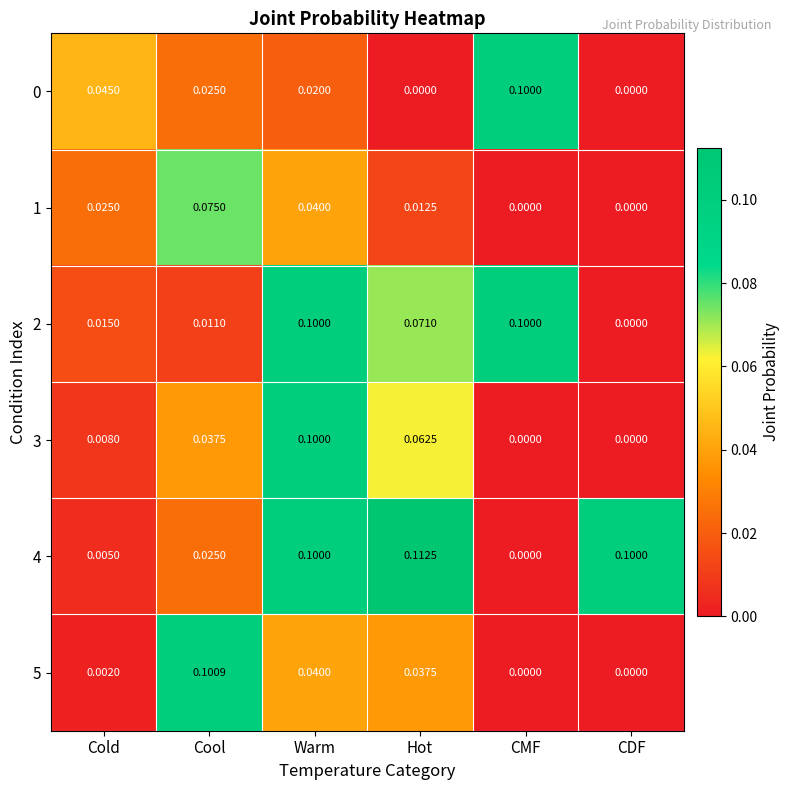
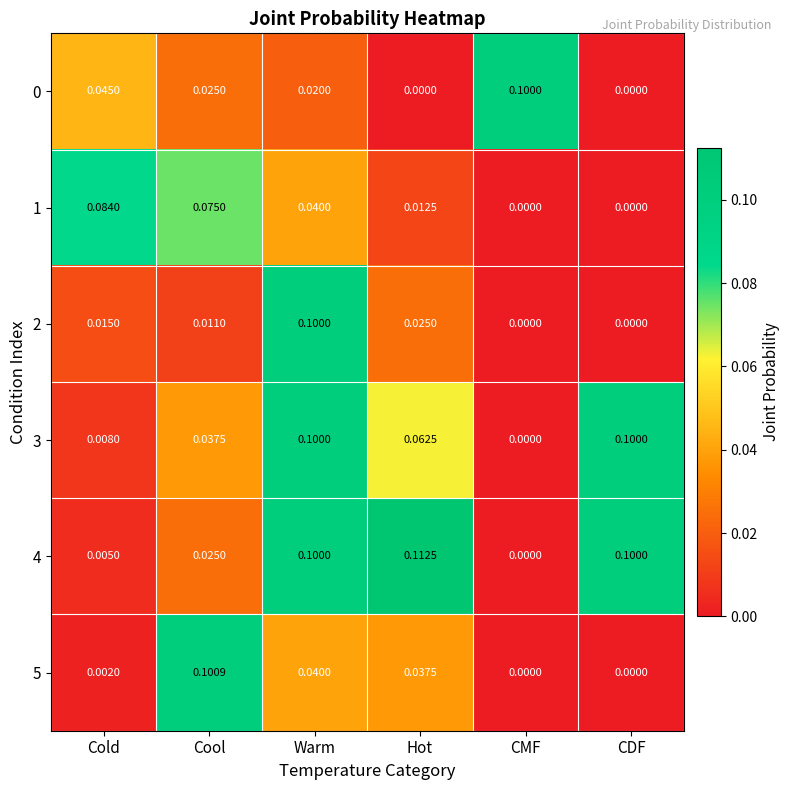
1, Cold: 0.0250 -> 0.0840
2, Hot: 0.0710 -> 0.0250
2, CMF: 0.1000 -> 0.0000
3, CDF: 0.0000 -> 0.1000
